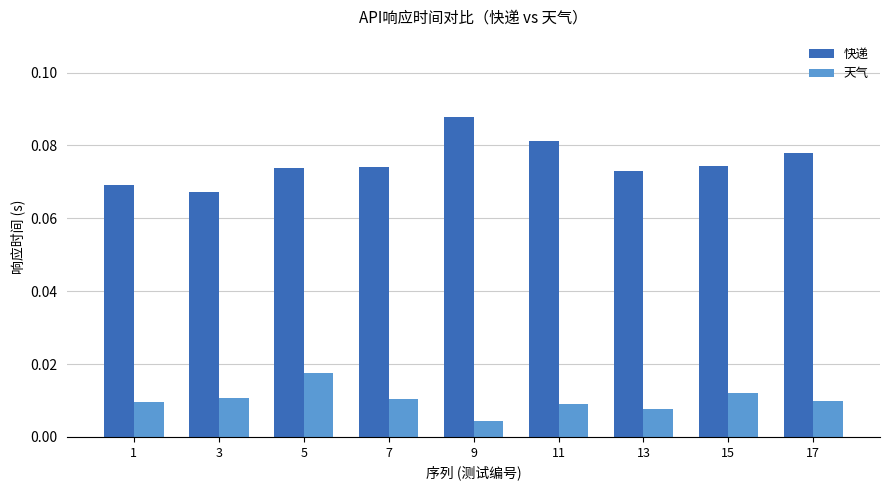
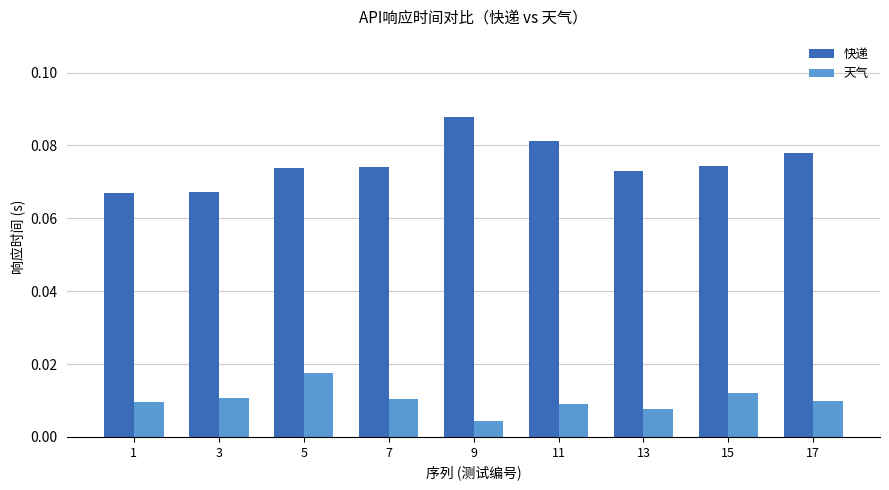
快递, 1: 0.069 -> 0.067
